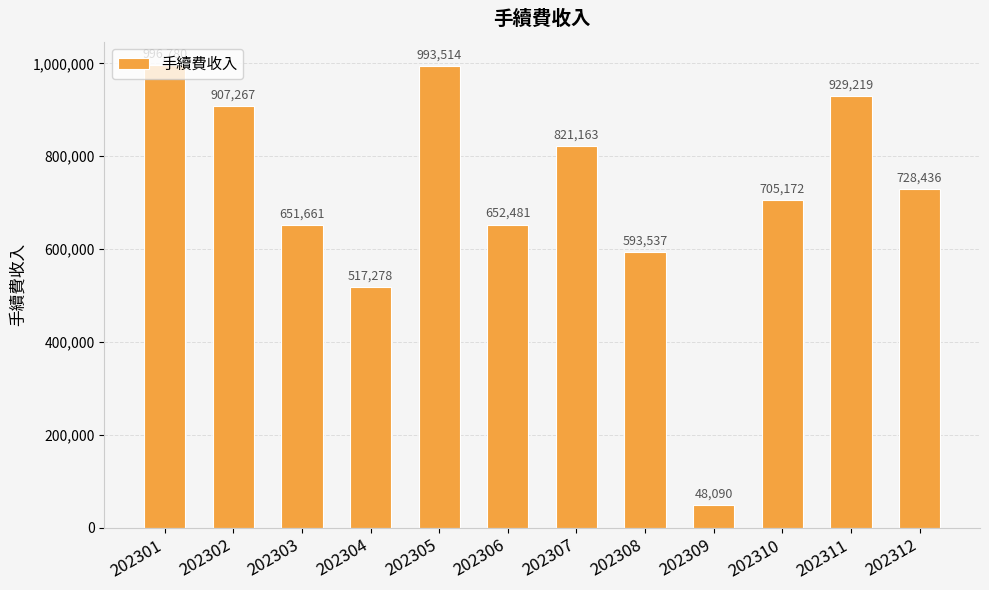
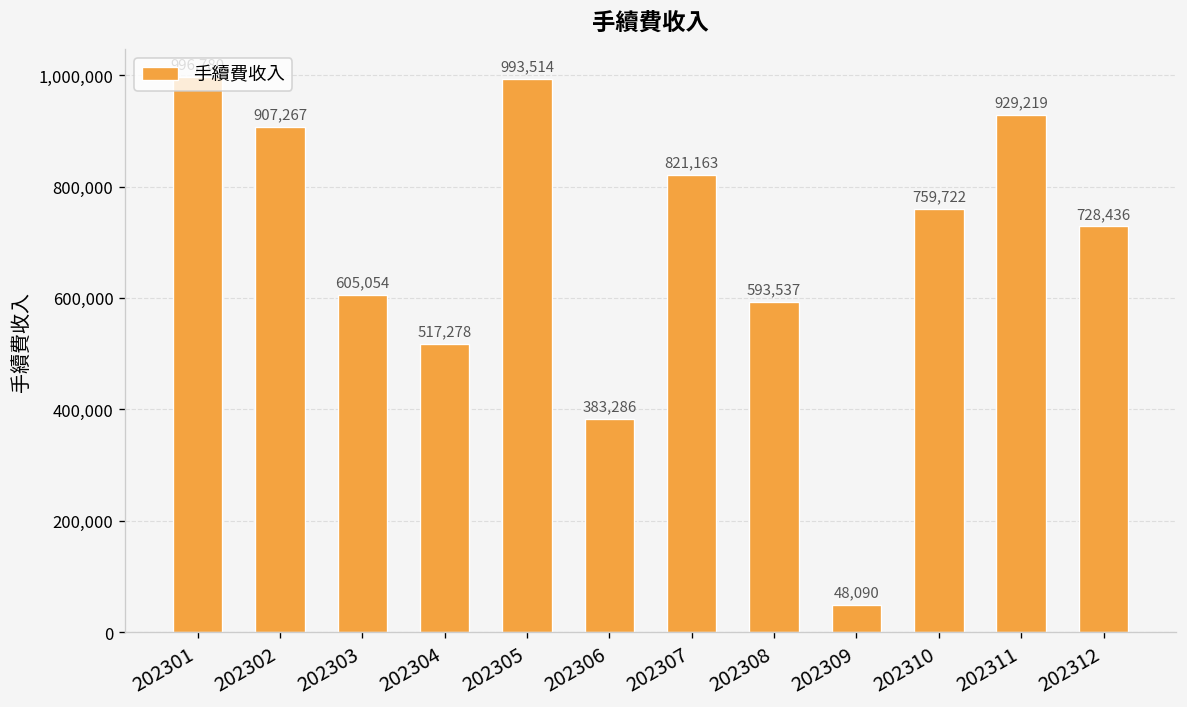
202303: 651,661 -> 605,054
202306: 652,481 -> 383,286
202310: 705,172 -> 759,722
